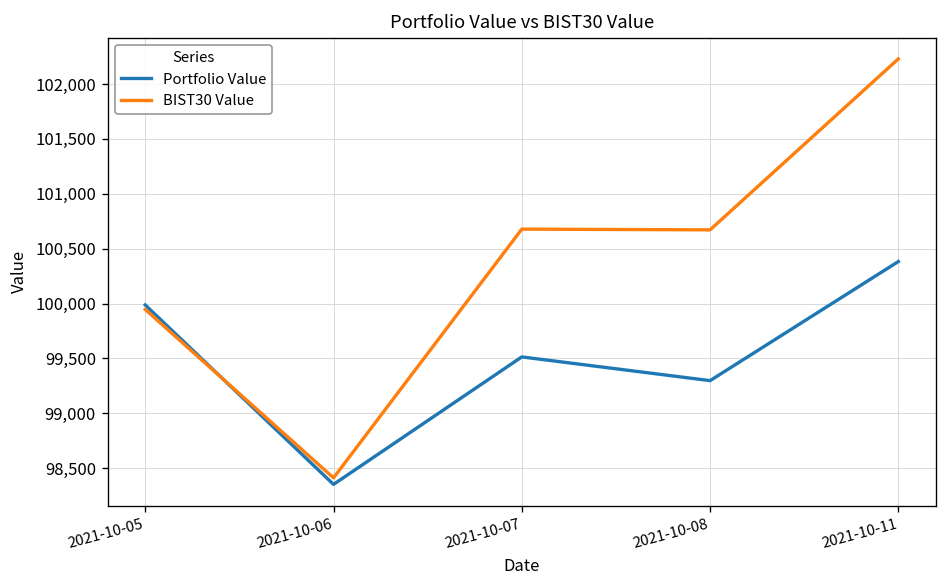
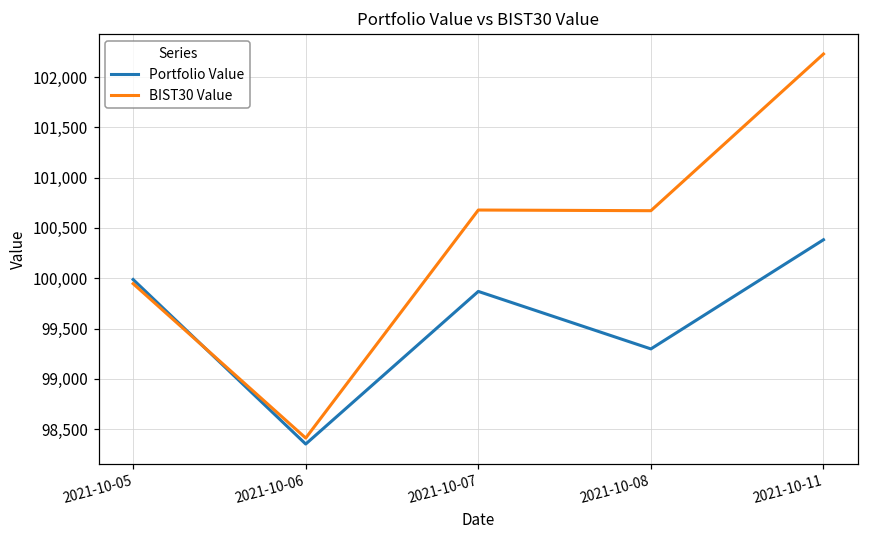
Portfolio Value, 2021-10-07: 99,500 -> 99,900
